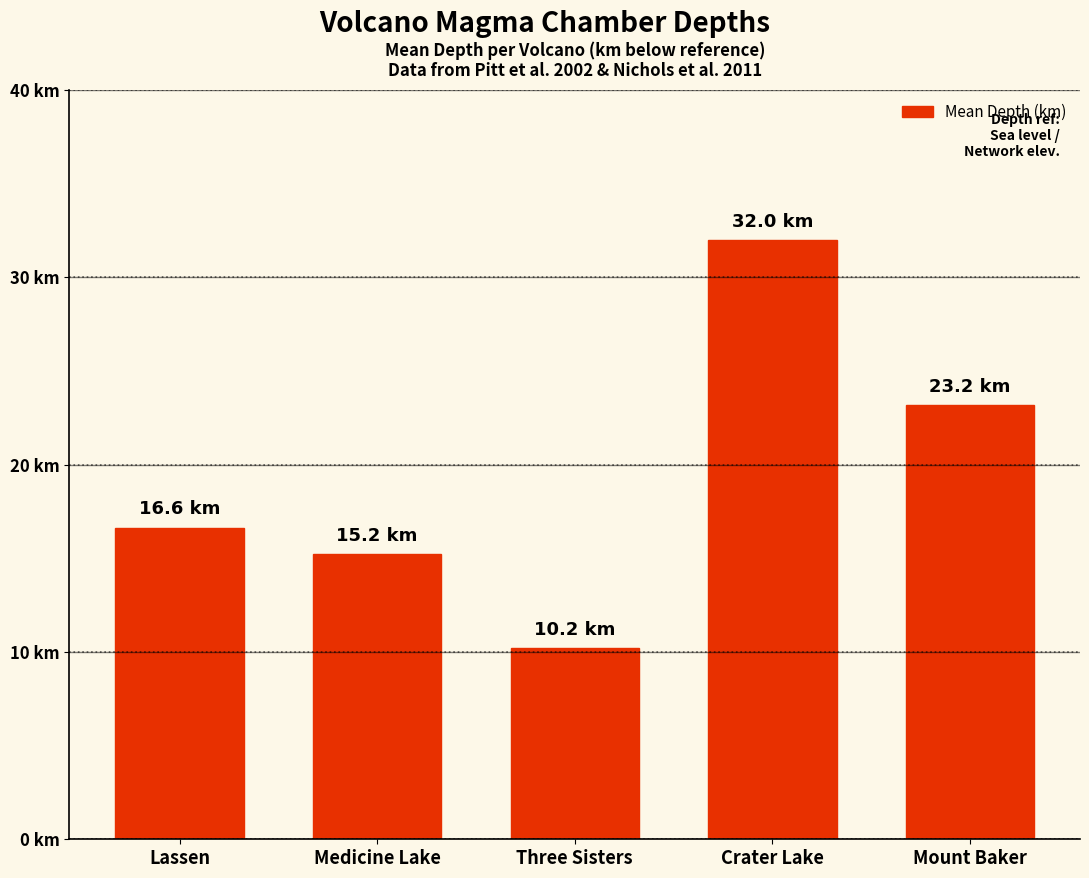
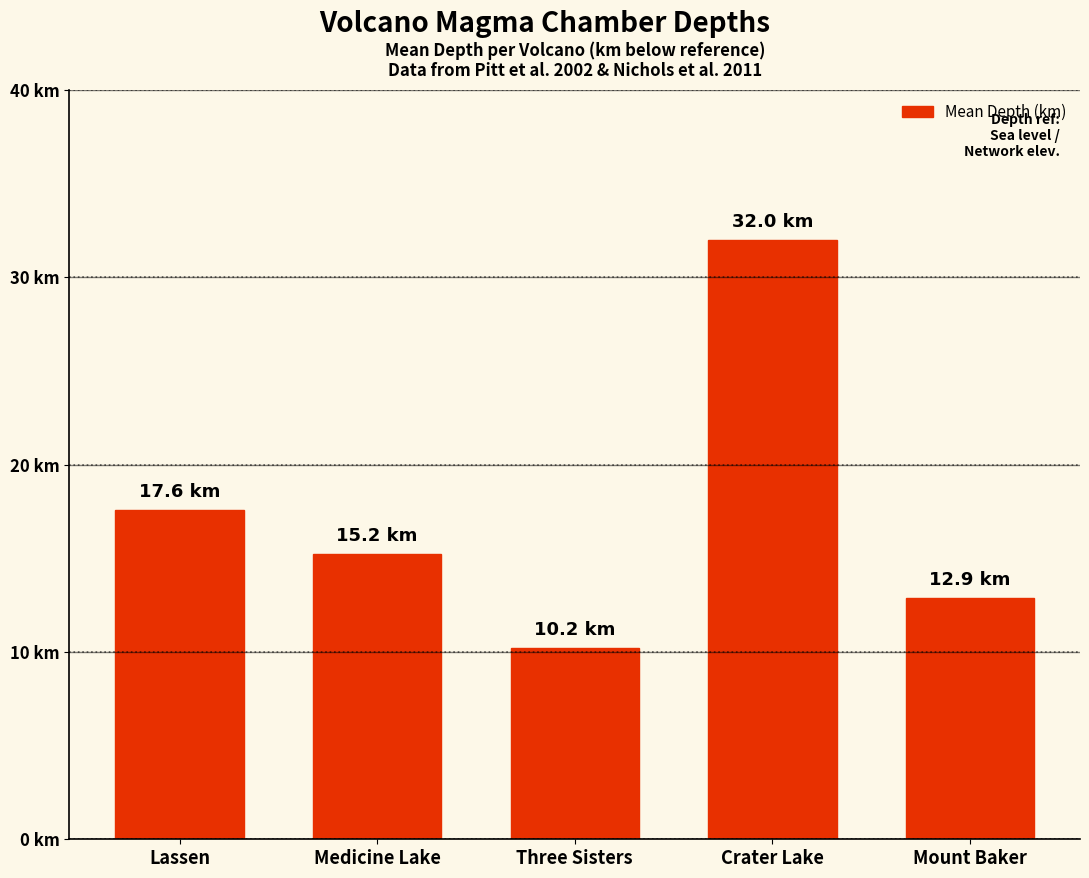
Lassen: 16.6 -> 17.6
Mount Baker: 23.2 -> 12.9
